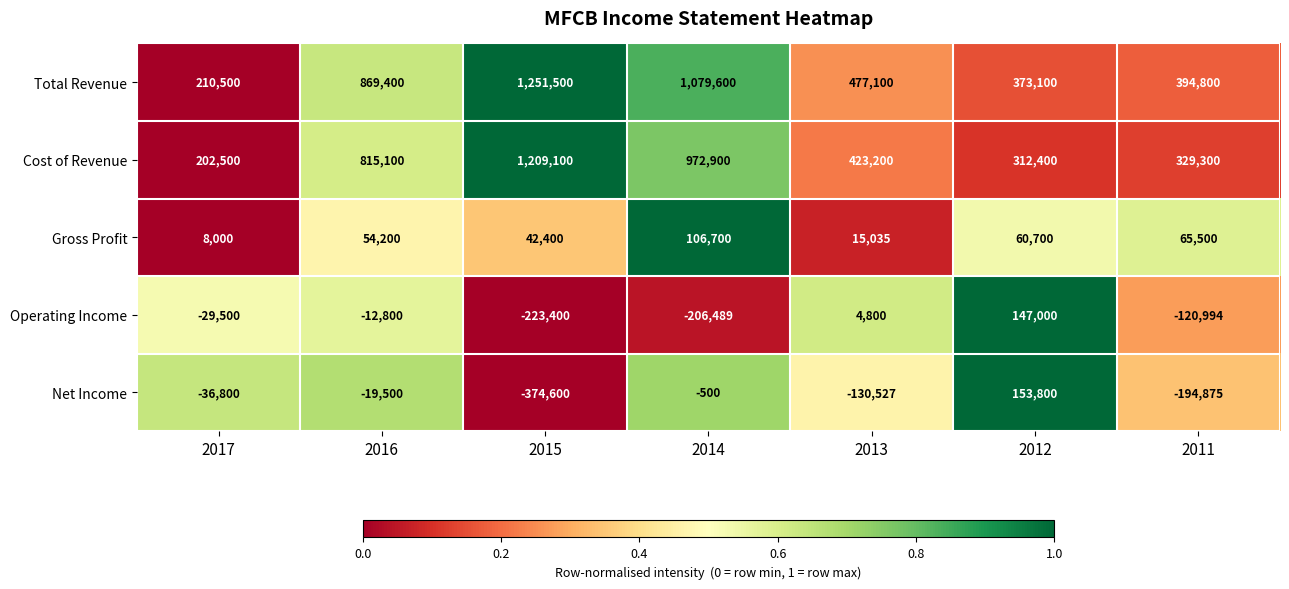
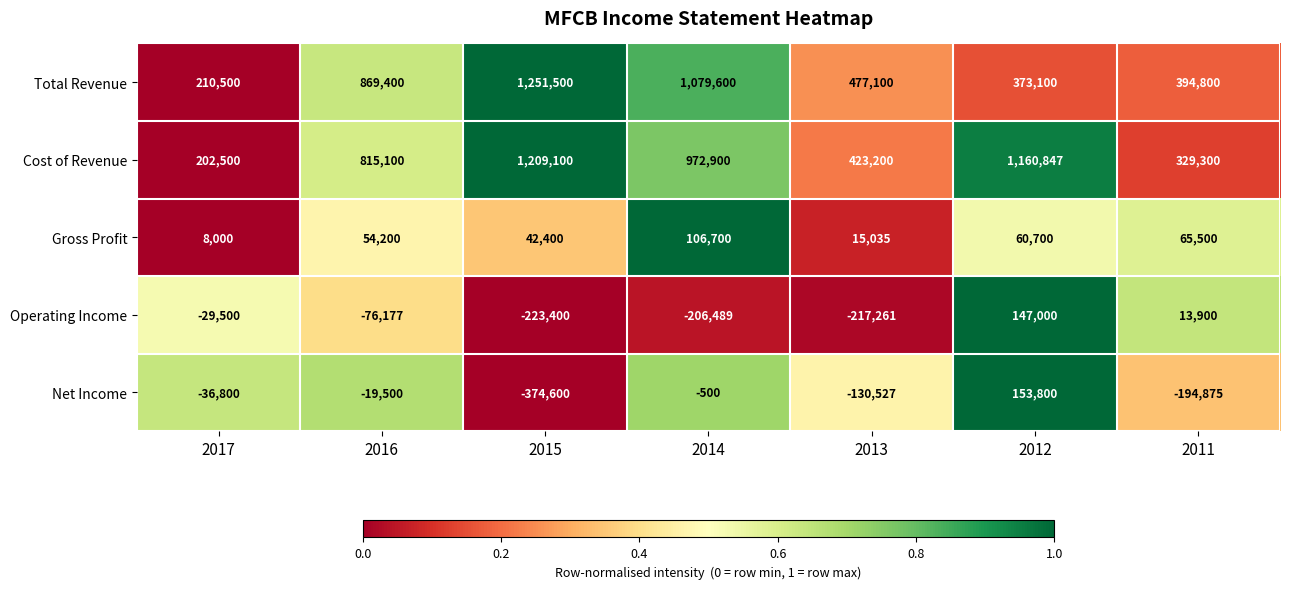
Cost of Revenue, 2012: 312,400 -> 1,160,847
Operating Income, 2016: -12,800 -> -76,177
Operating Income, 2013: 4,800 -> -217,261
Operating Income, 2011: -120,994 -> 13,900
